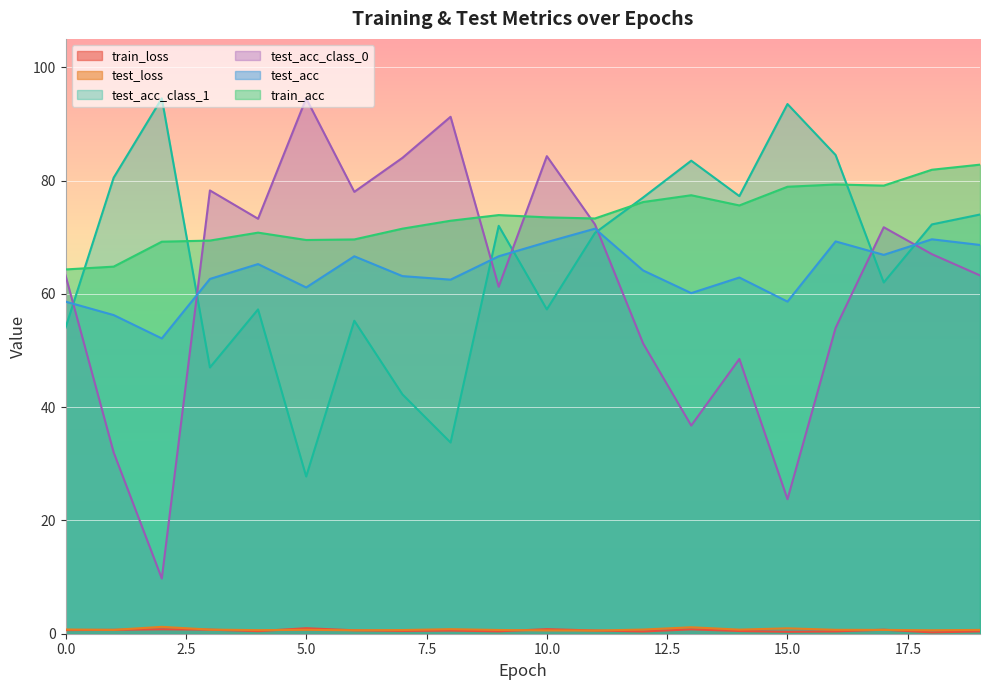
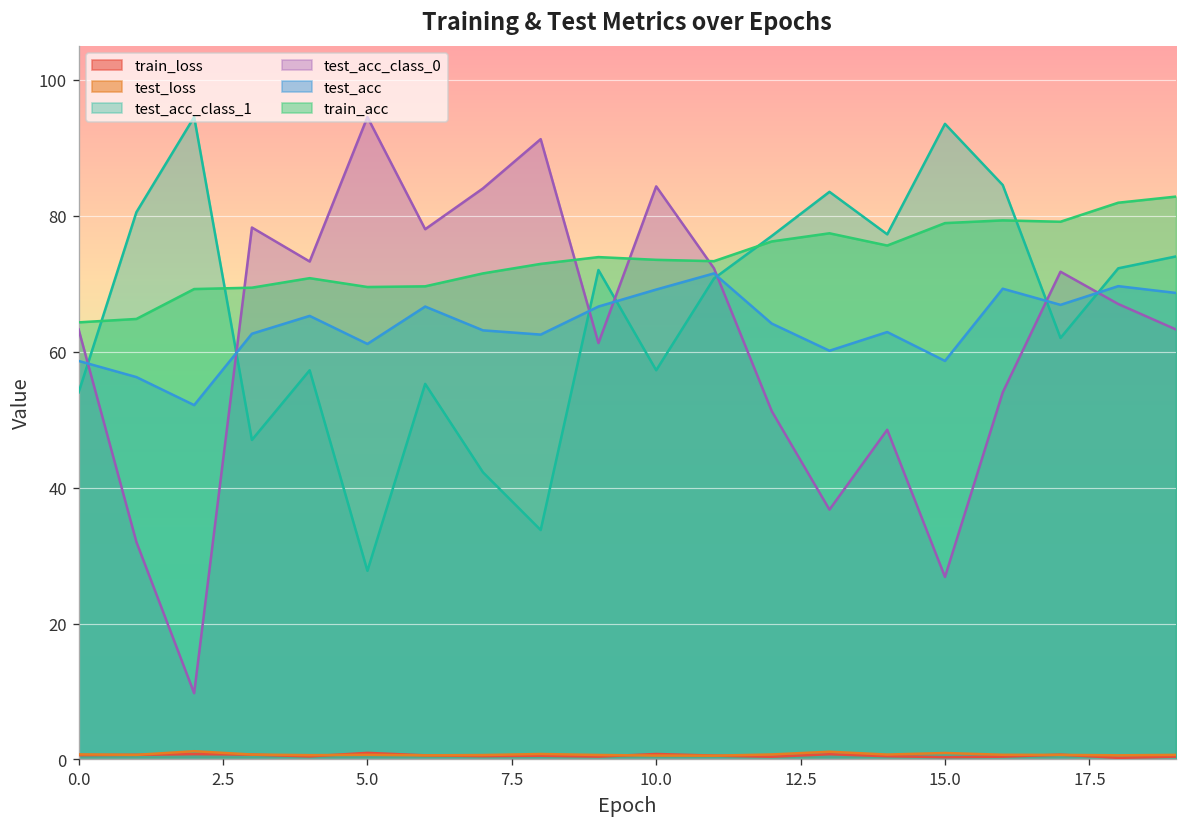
test_acc_class_0, 15.0: 24 -> 27
